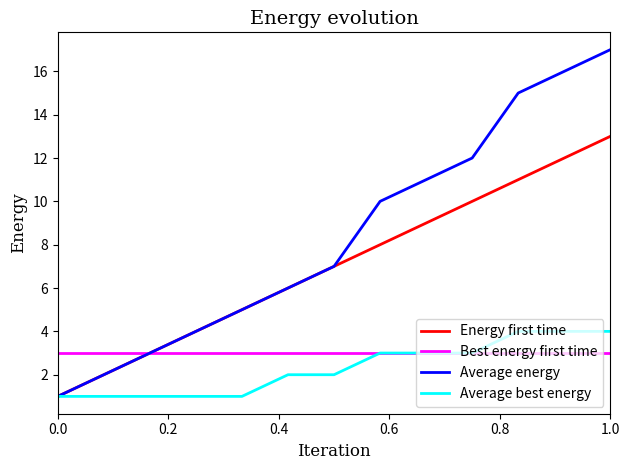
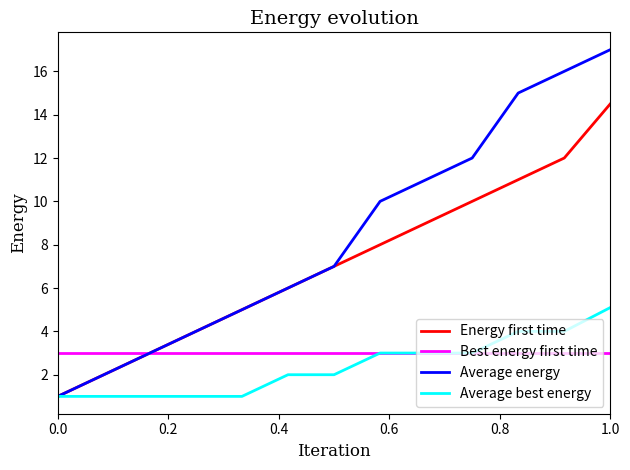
Energy first time, 1.0: 13.0 -> 14.5
Average best energy, 1.0: 4.0 -> 5.1
